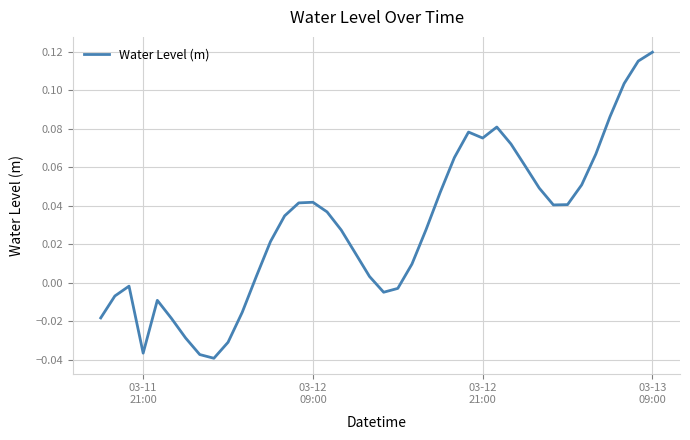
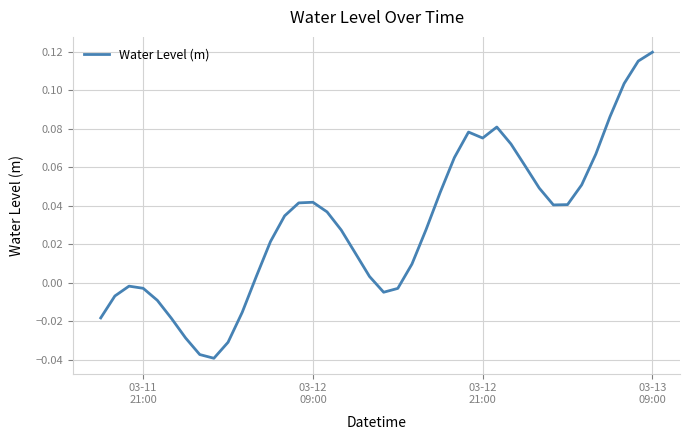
03-11 21:00: -0.036 -> -0.003
